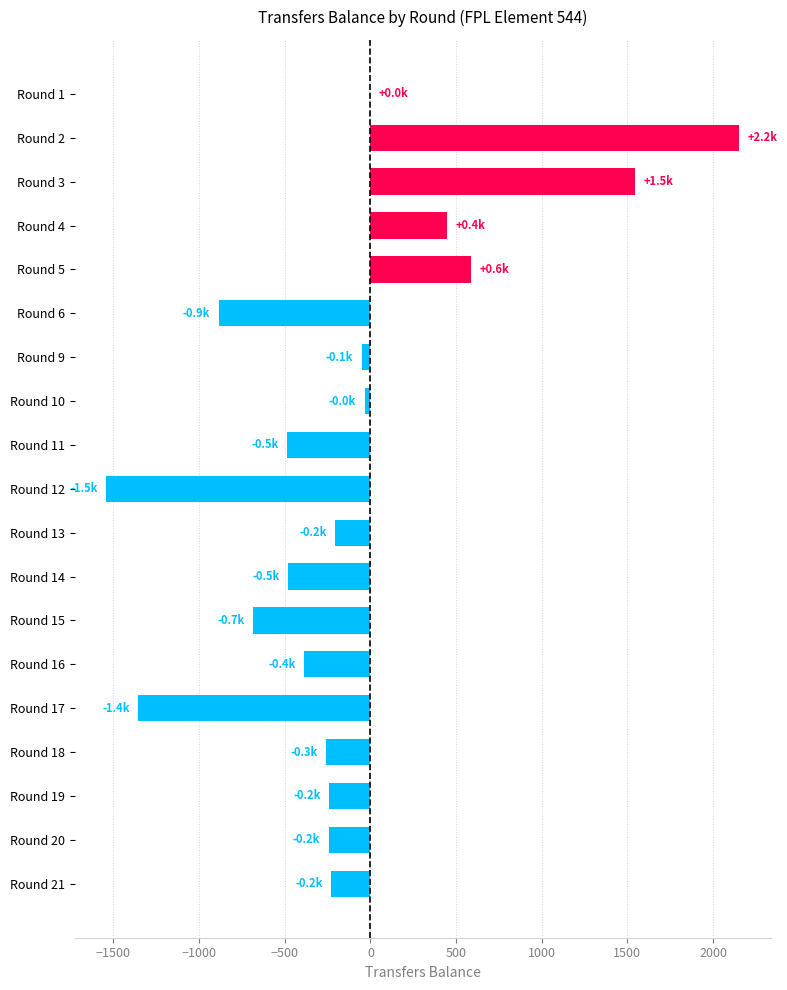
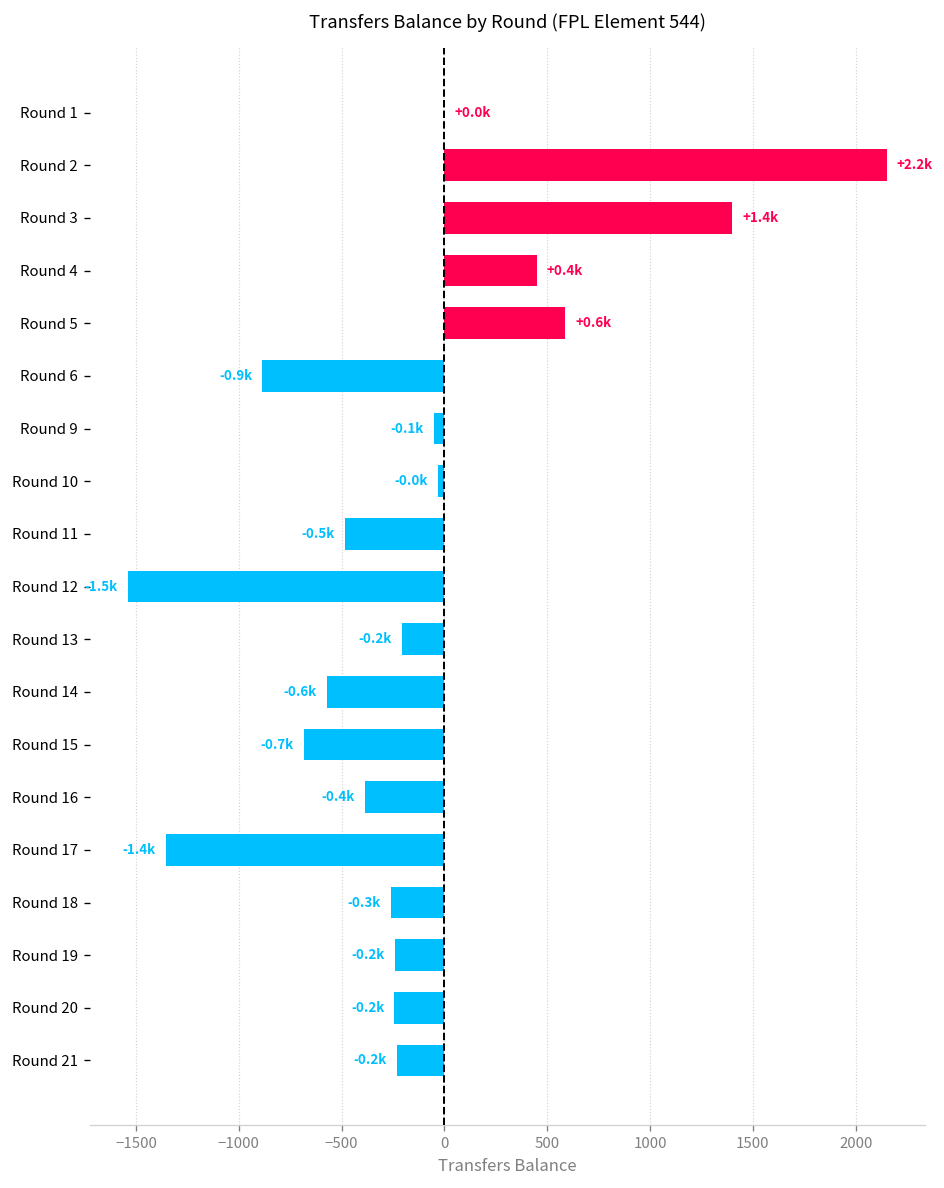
Round 3: +1.5k -> +1.4k
Round 14: -0.5k -> -0.6k
